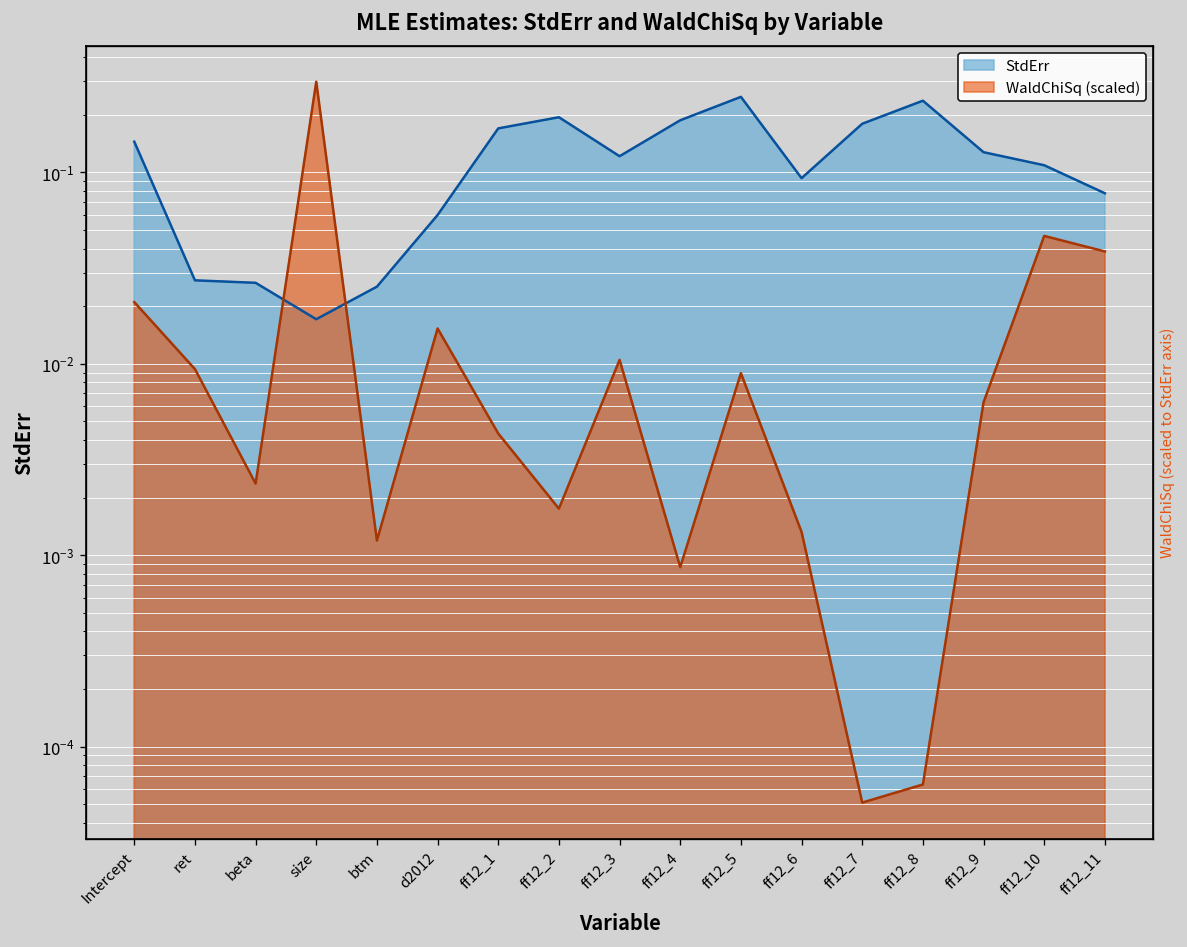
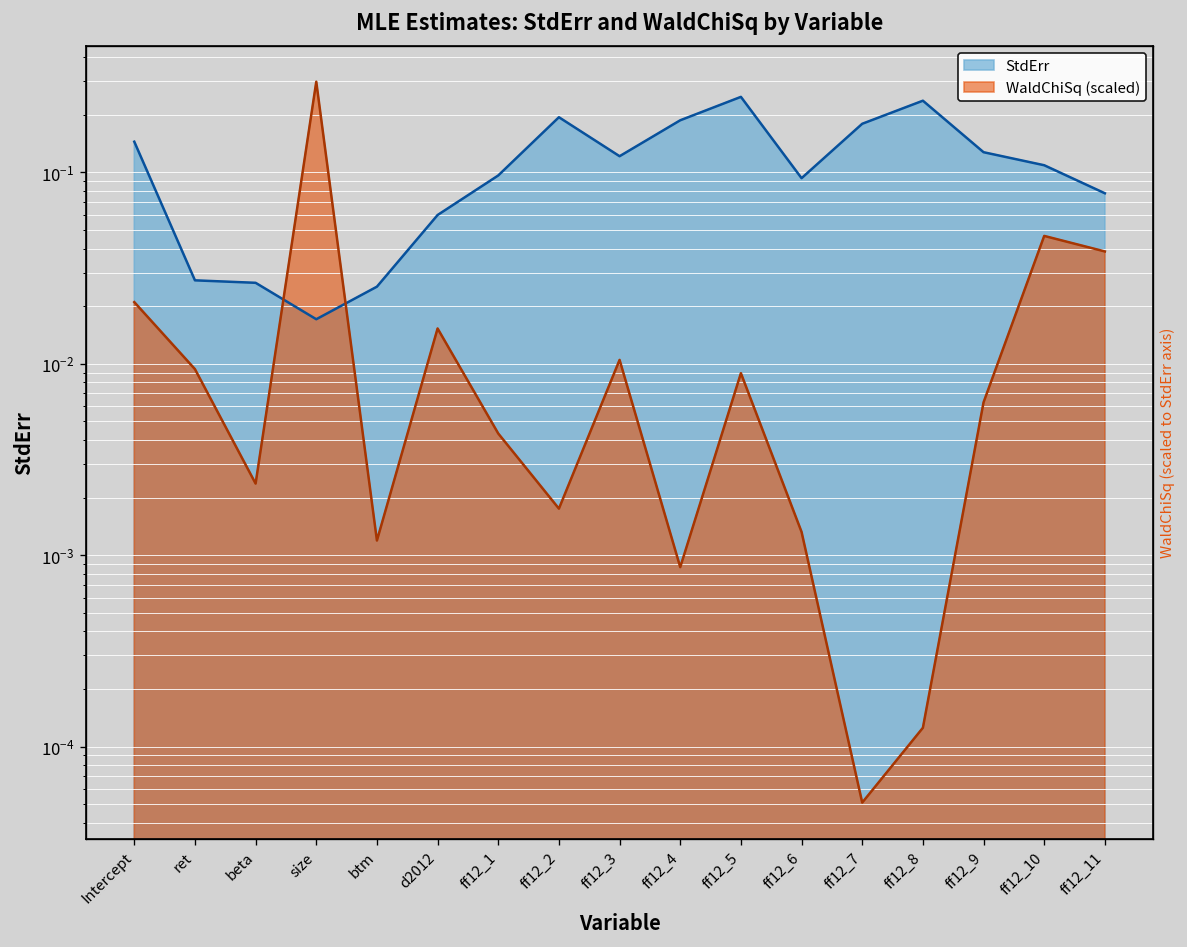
StdErr, ff12_1: 0.17 -> 0.10
WaldChiSq (scaled), ff12_8: 0.000063 -> 0.00013
